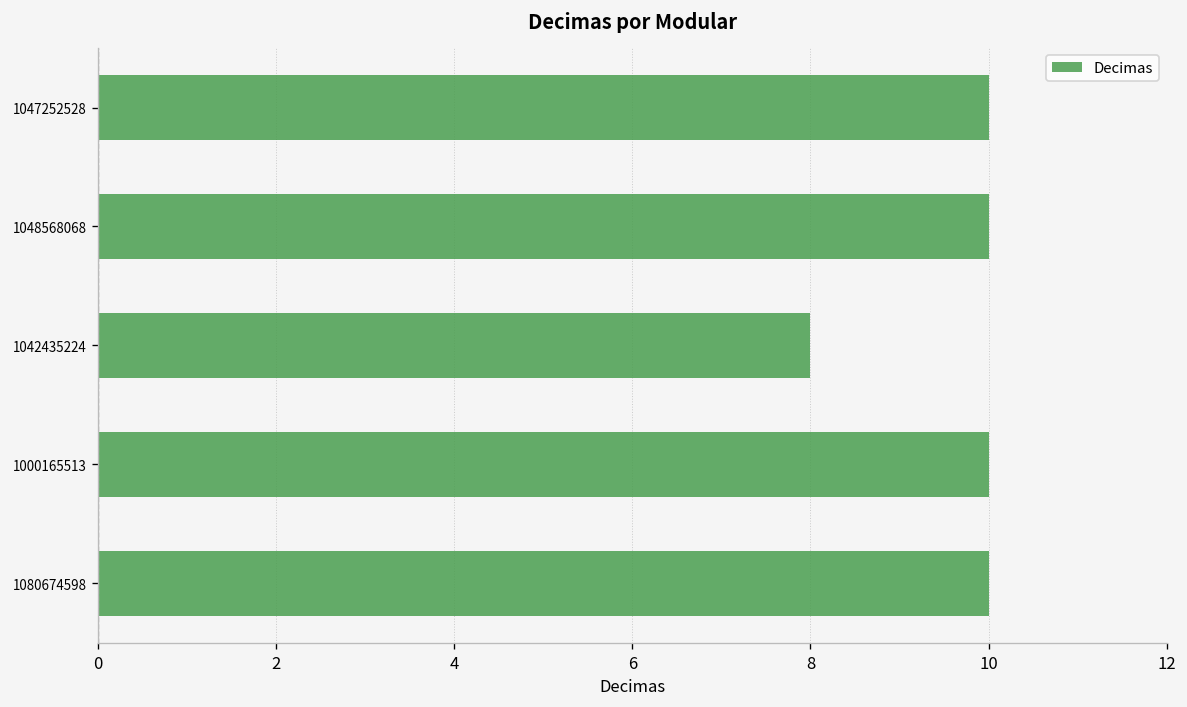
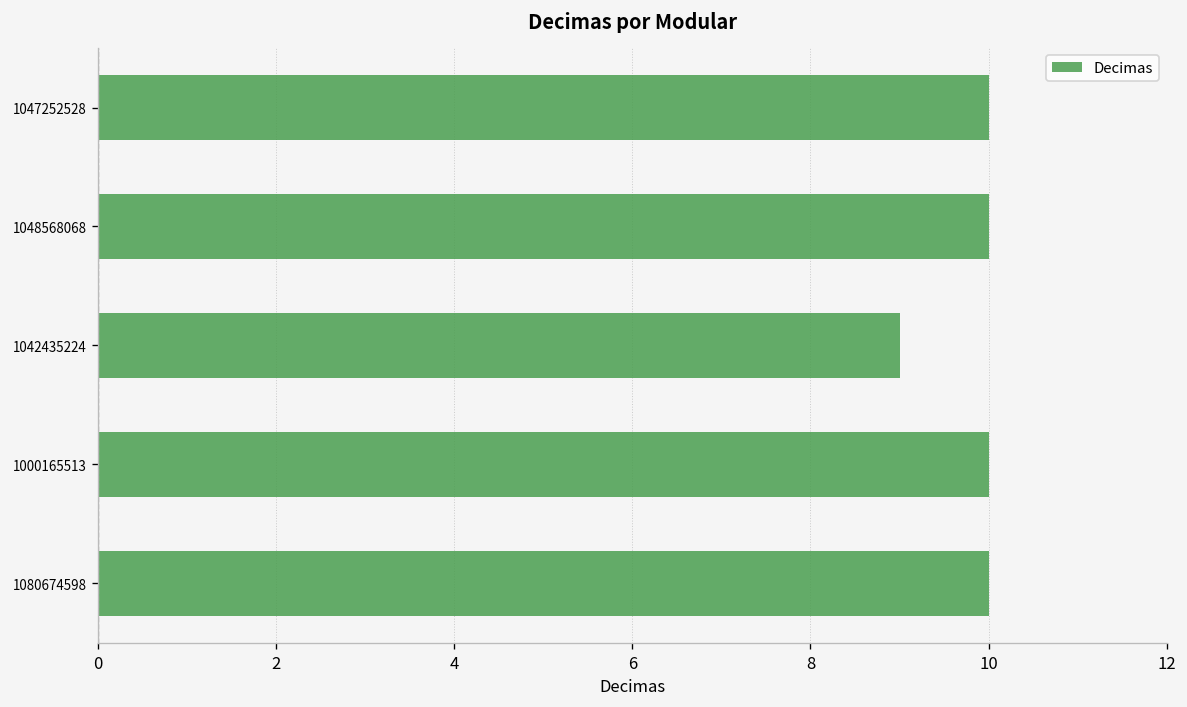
1042435224: 8 -> 9
